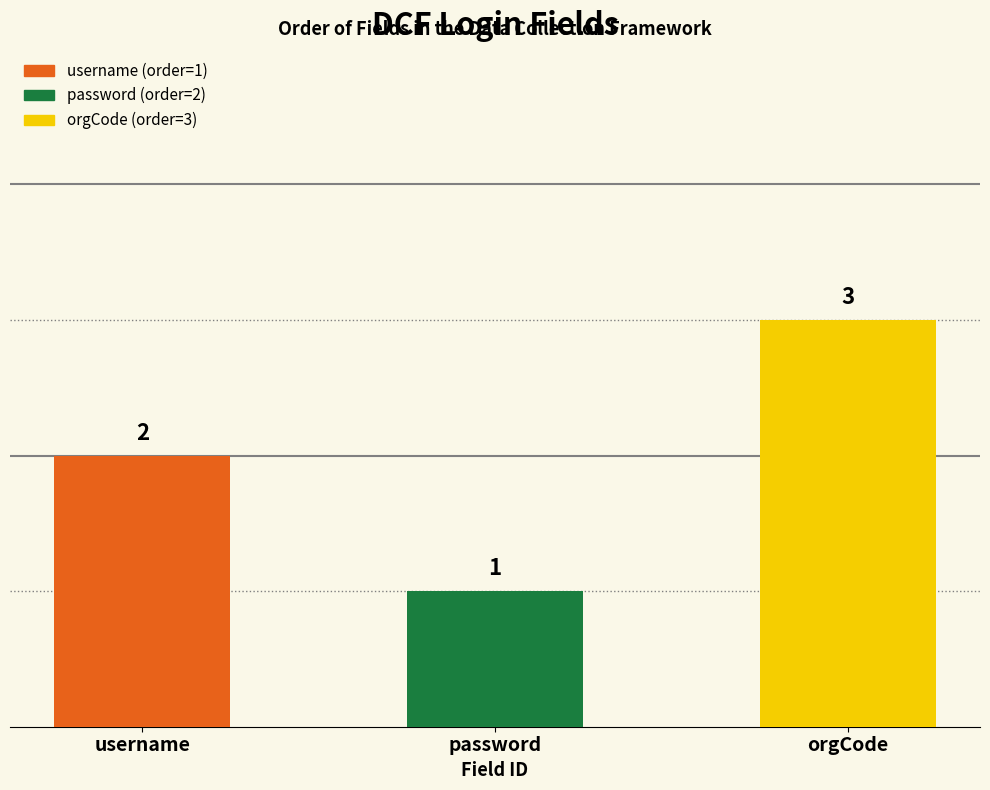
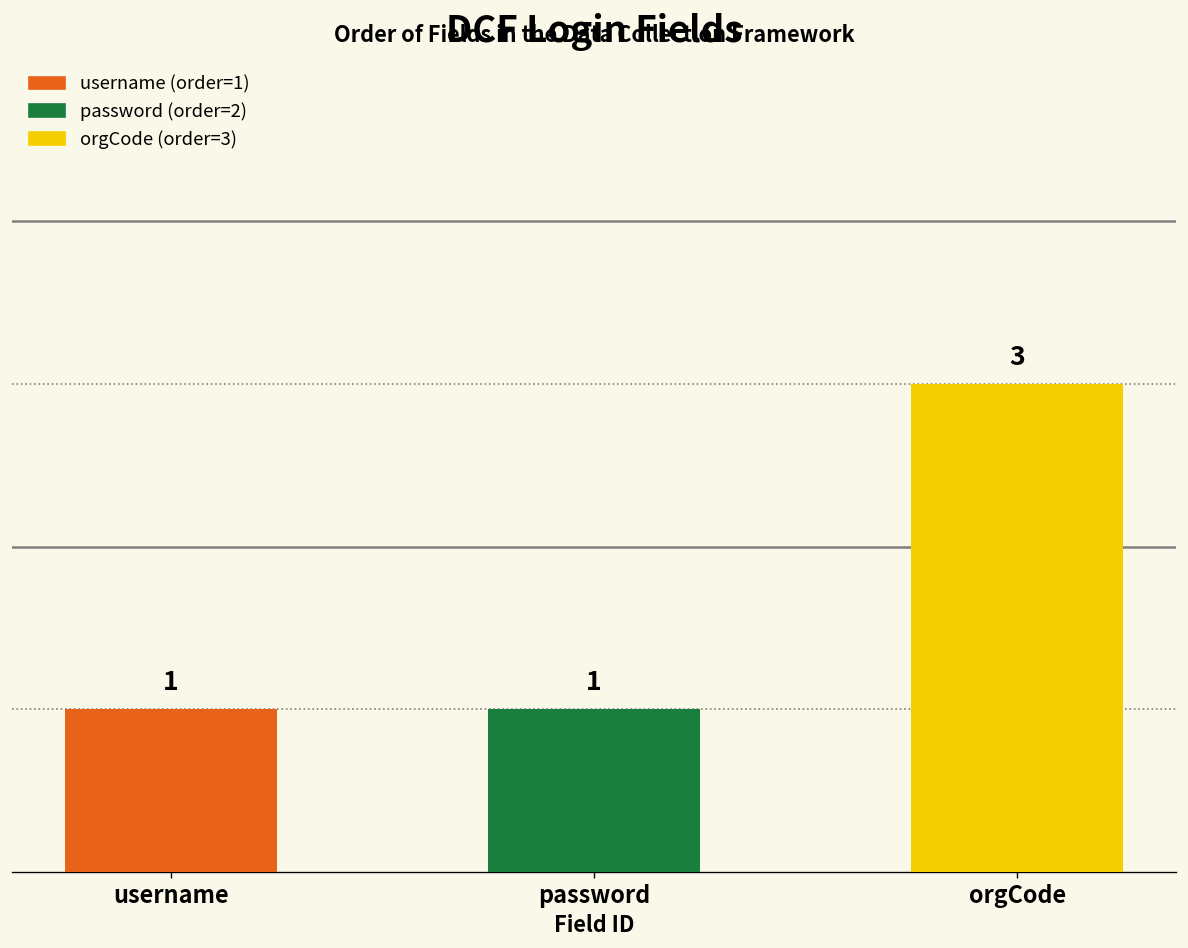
username: 2 -> 1
